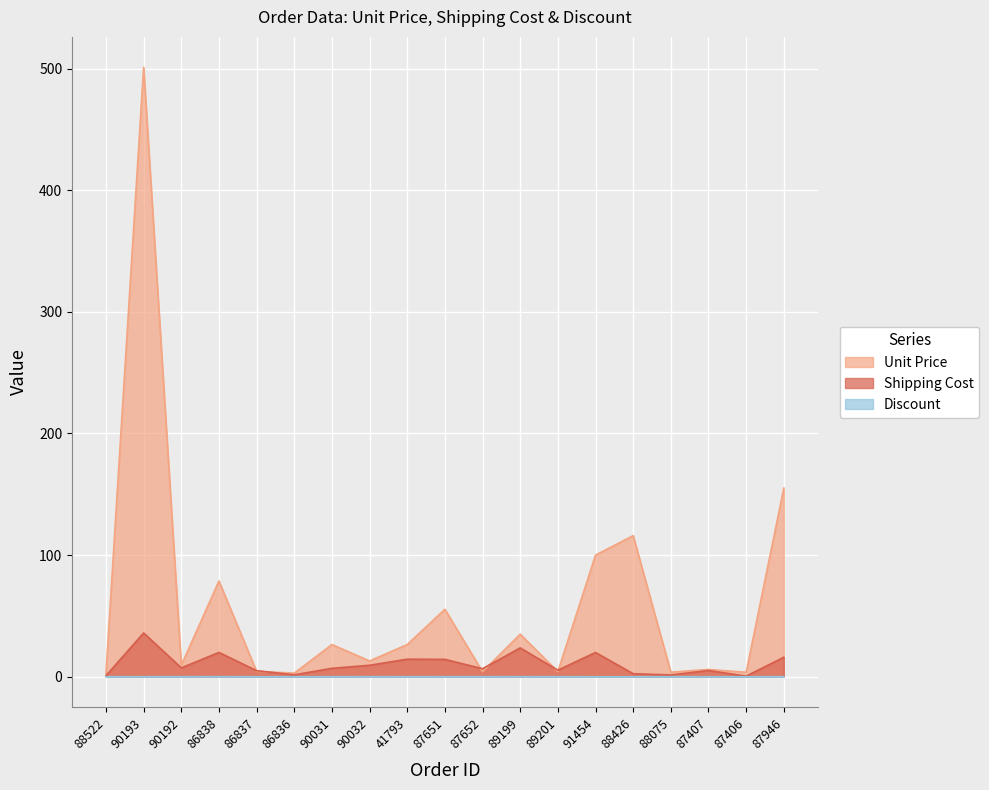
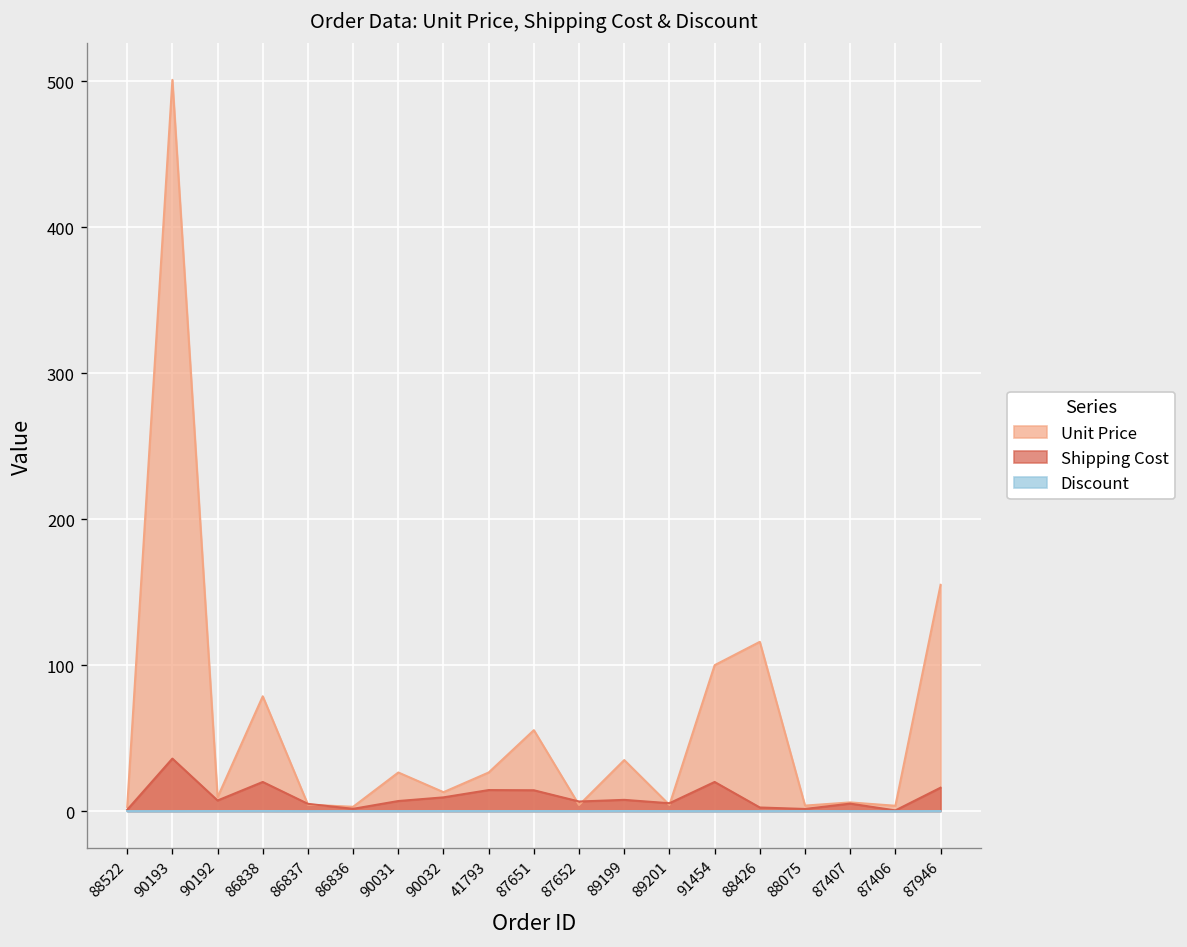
Shipping Cost, 89199: 24 -> 8
